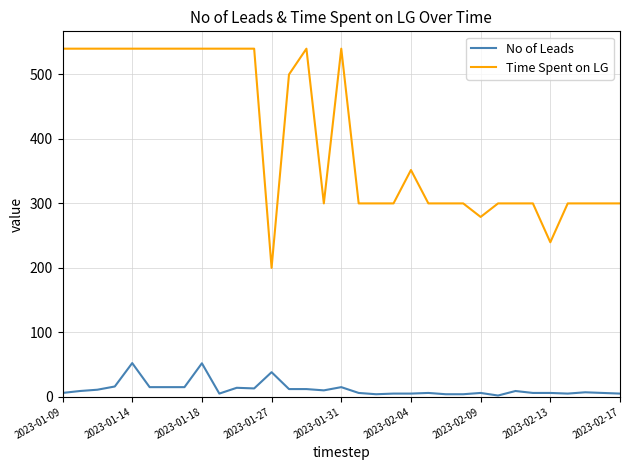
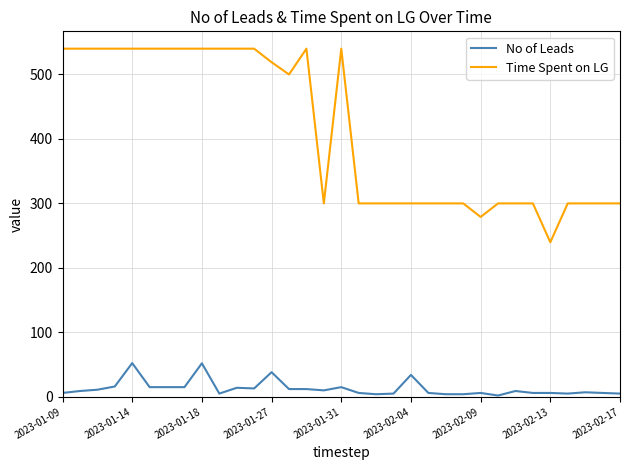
Time Spent on LG, 2023-01-27: 200 -> 520
No of Leads, 2023-02-04: 10 -> 30
Time Spent on LG, 2023-02-04: 350 -> 300
